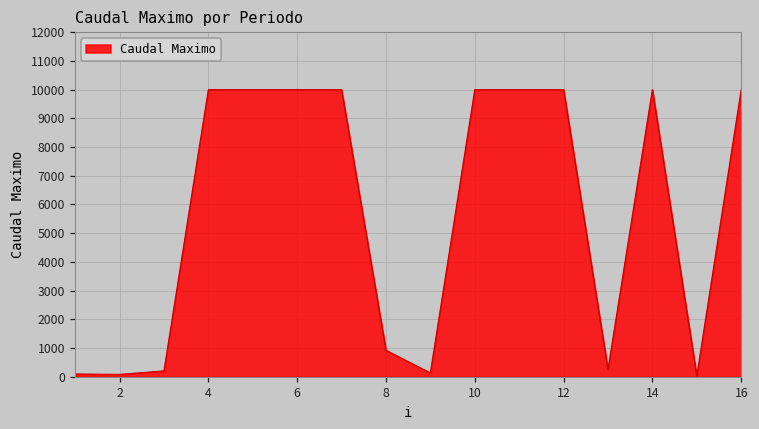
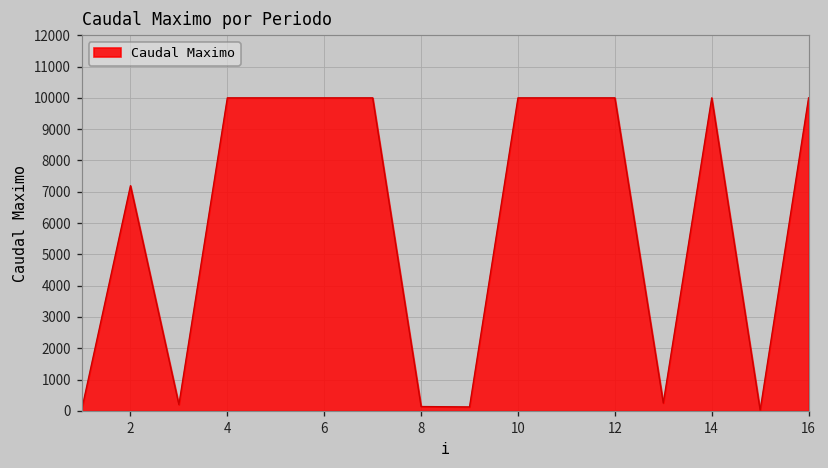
2: 100 -> 7200
8: 900 -> 100
